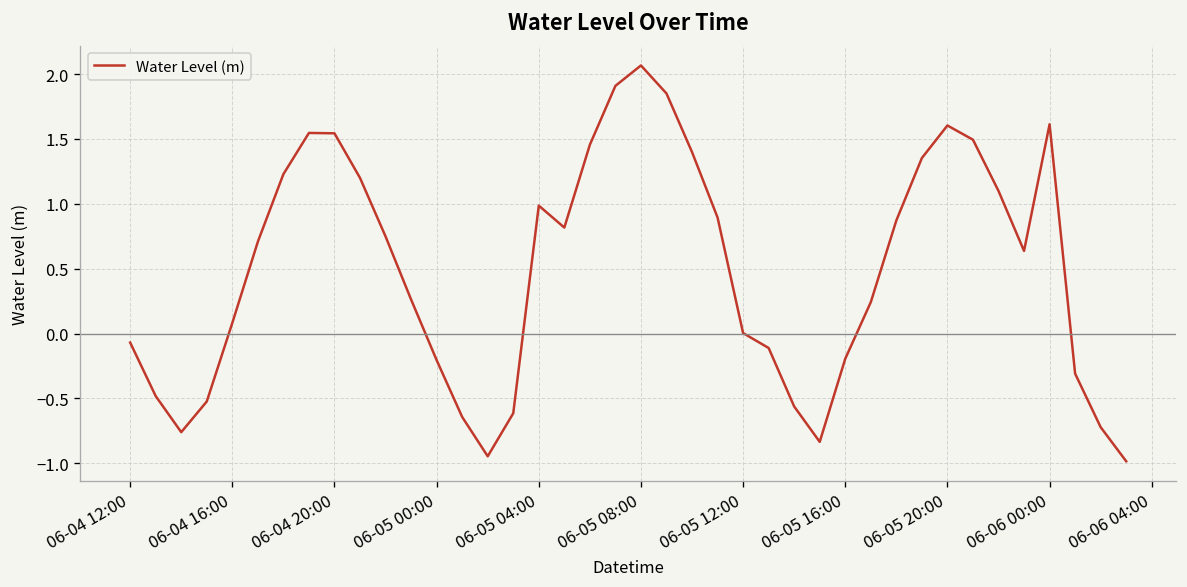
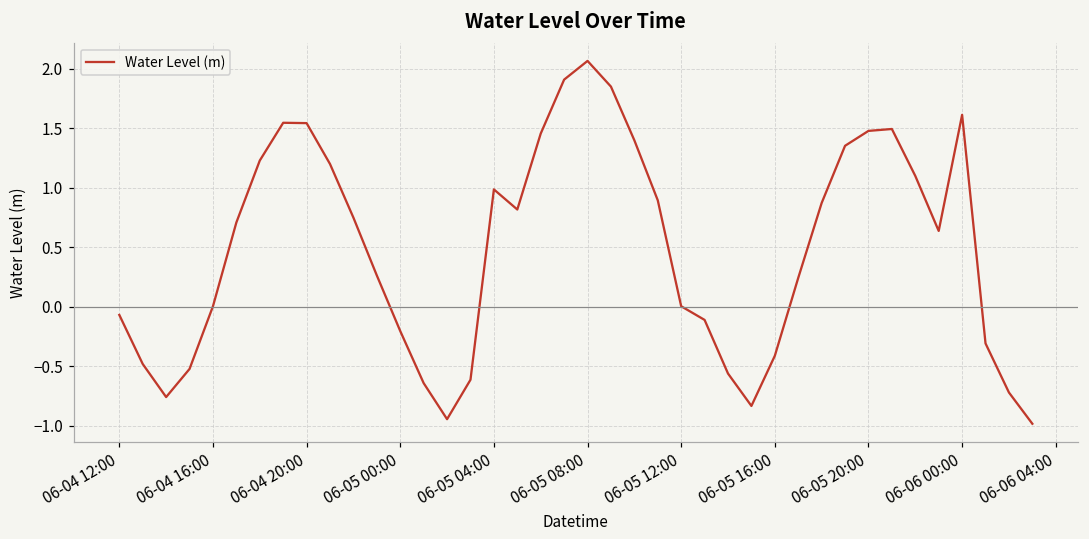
06-04 16:00: 0.08 -> 0.00
06-05 16:00: -0.19 -> -0.41
06-05 20:00: 1.60 -> 1.48
